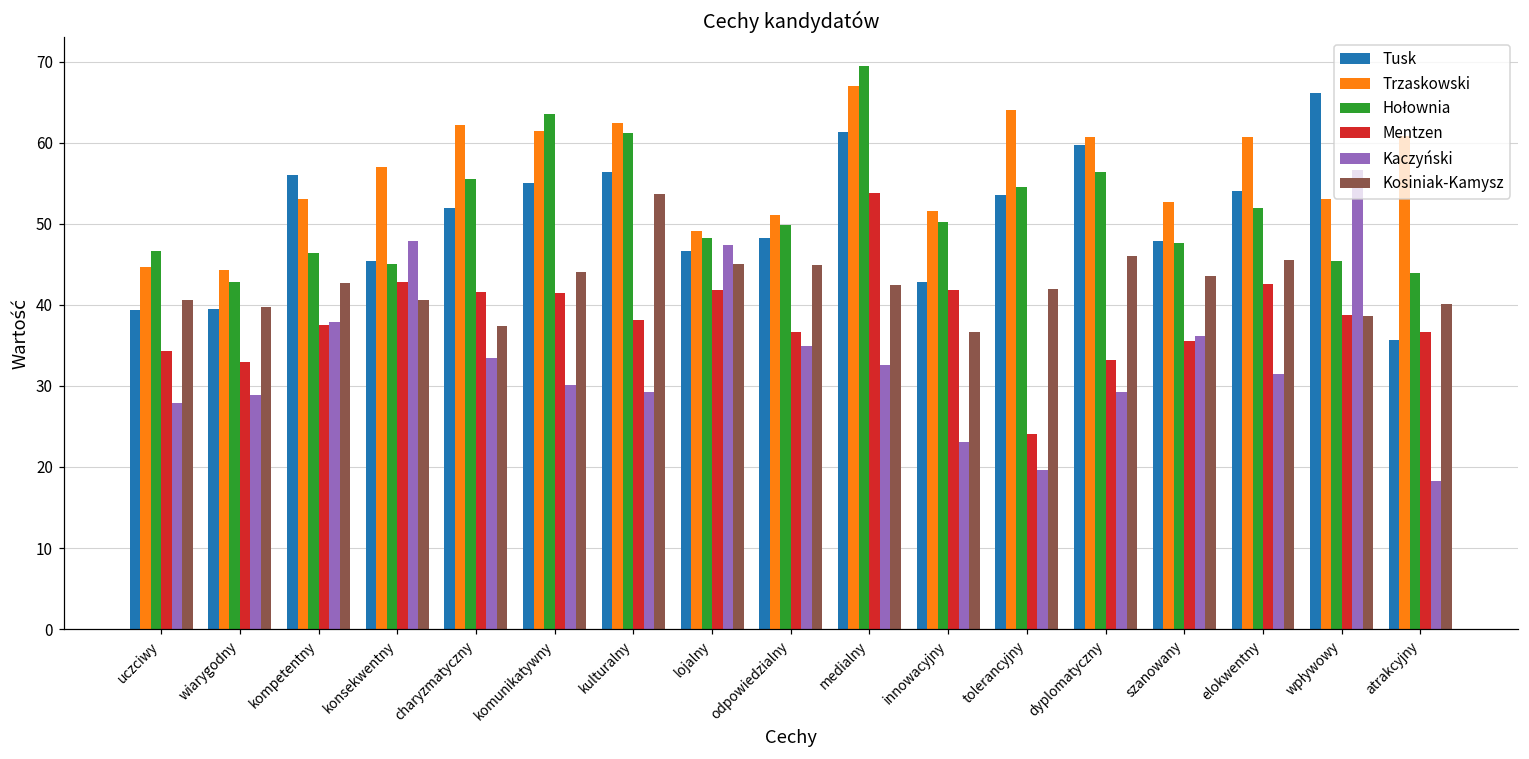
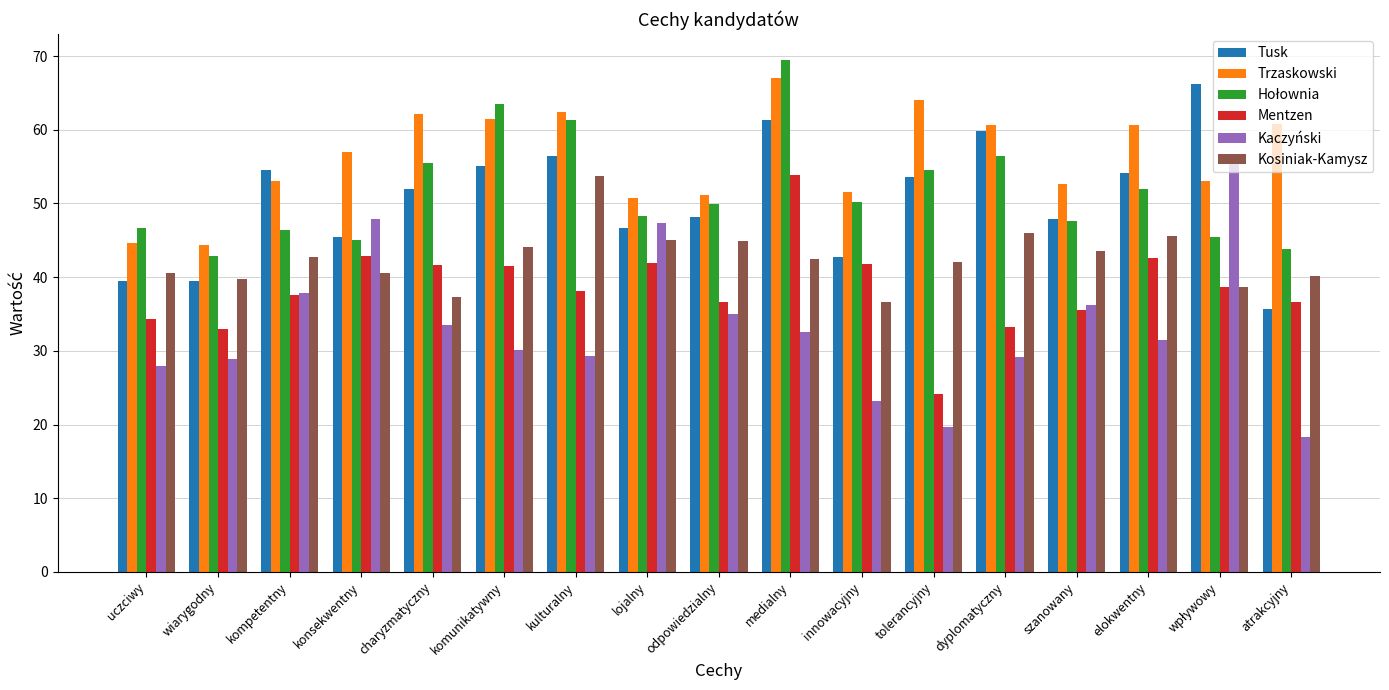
Tusk, kompetentny: 56 -> 55
Trzaskowski, lojalny: 49 -> 51
